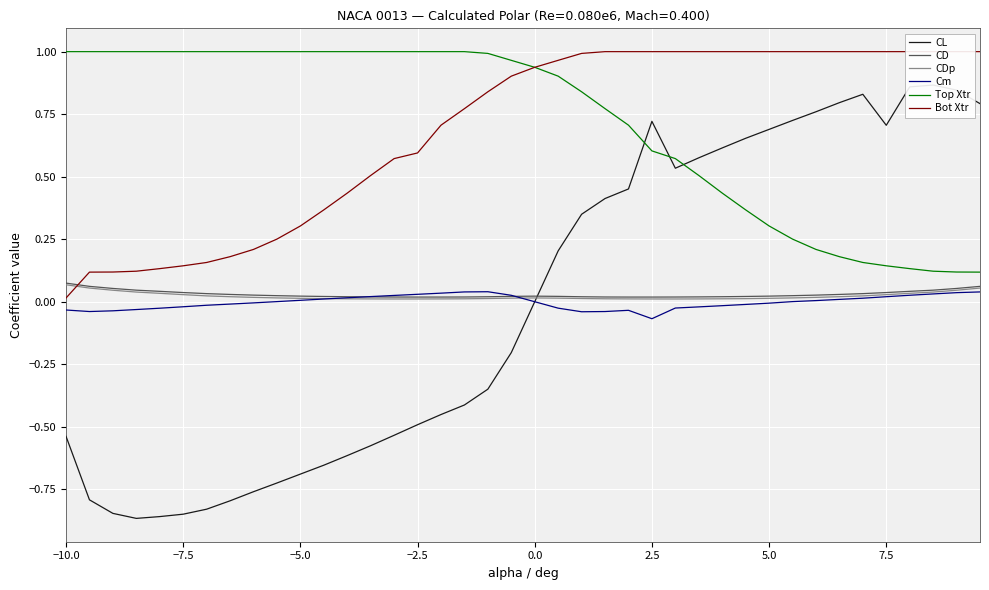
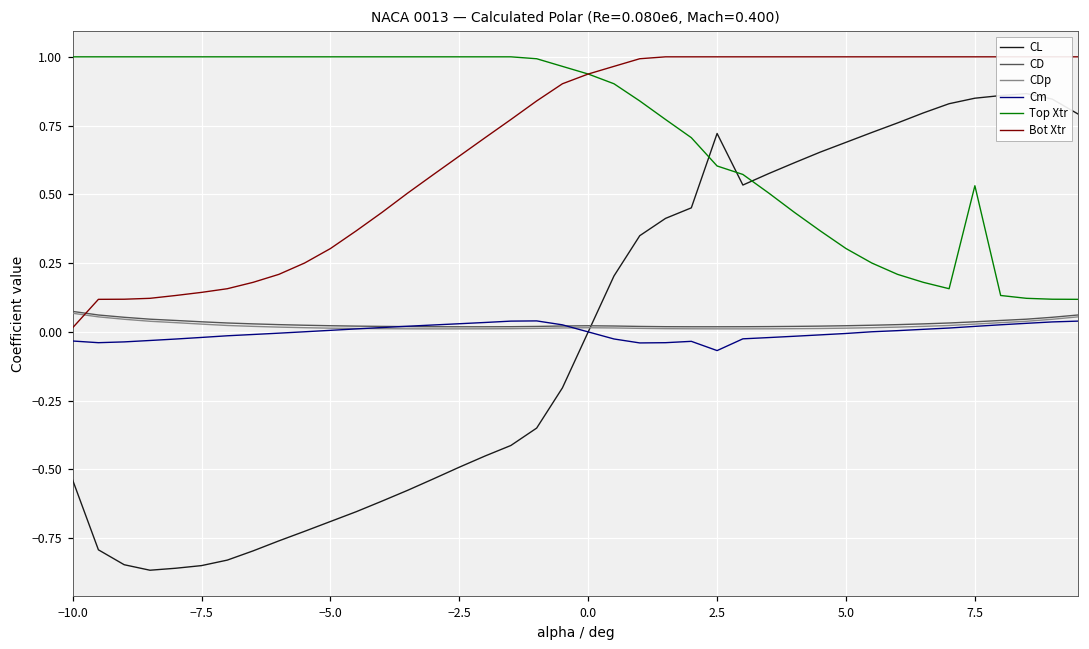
Bot Xtr, −2.5: 0.60 -> 0.64
CL, 7.5: 0.71 -> 0.85
Top Xtr, 7.5: 0.14 -> 0.53
